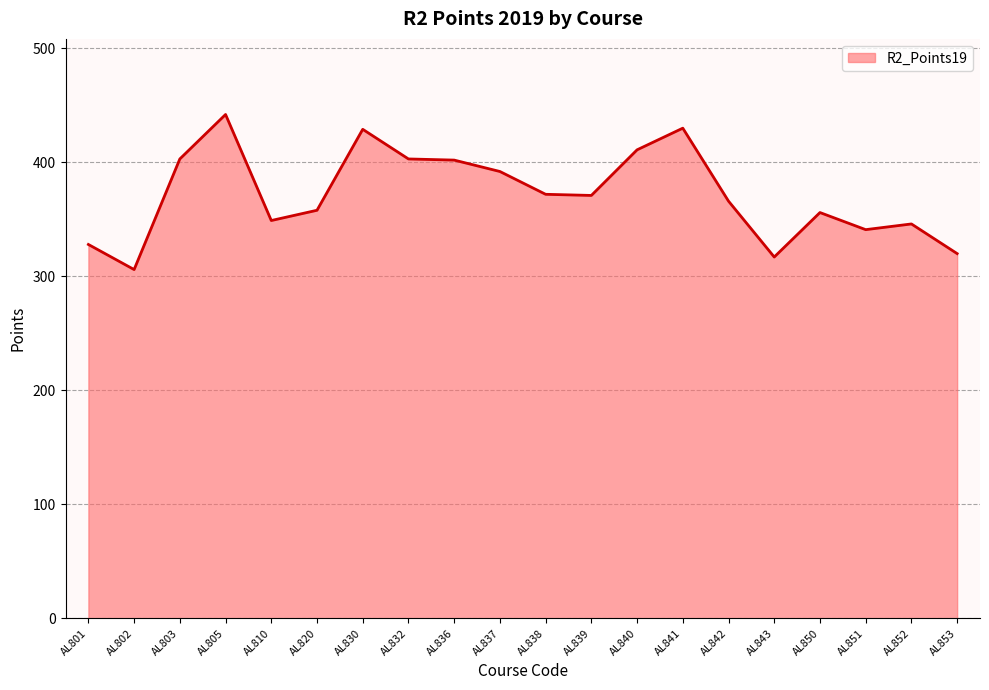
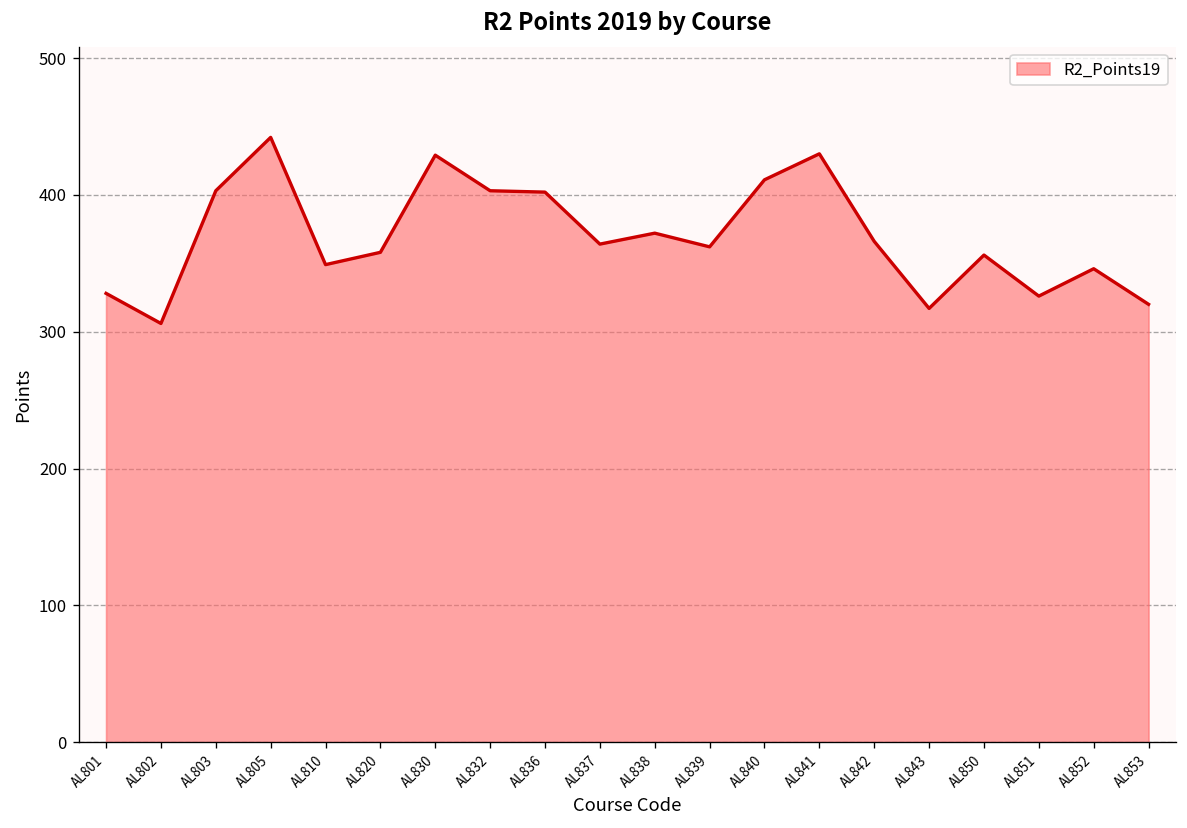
AL837: 392 -> 364
AL839: 371 -> 362
AL851: 341 -> 326
